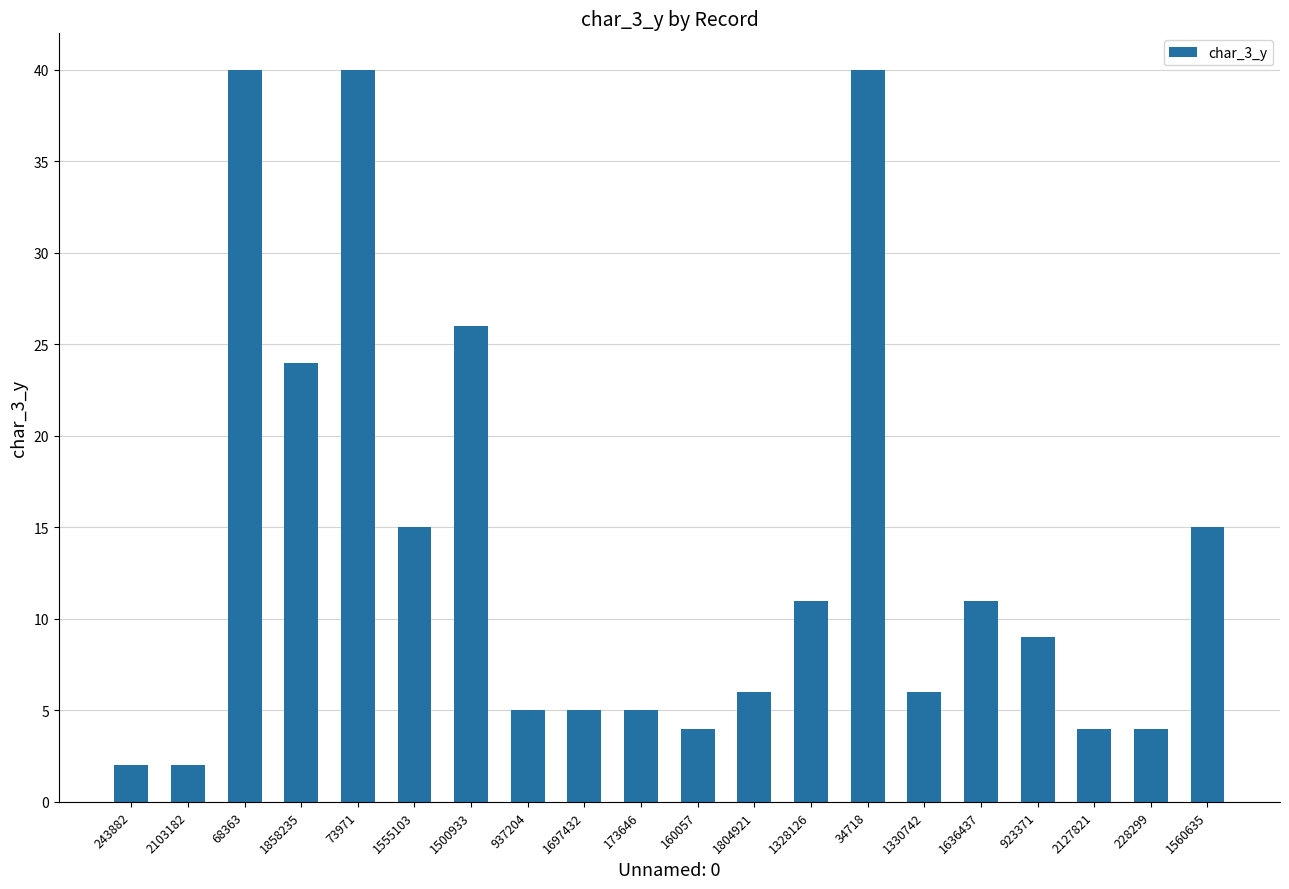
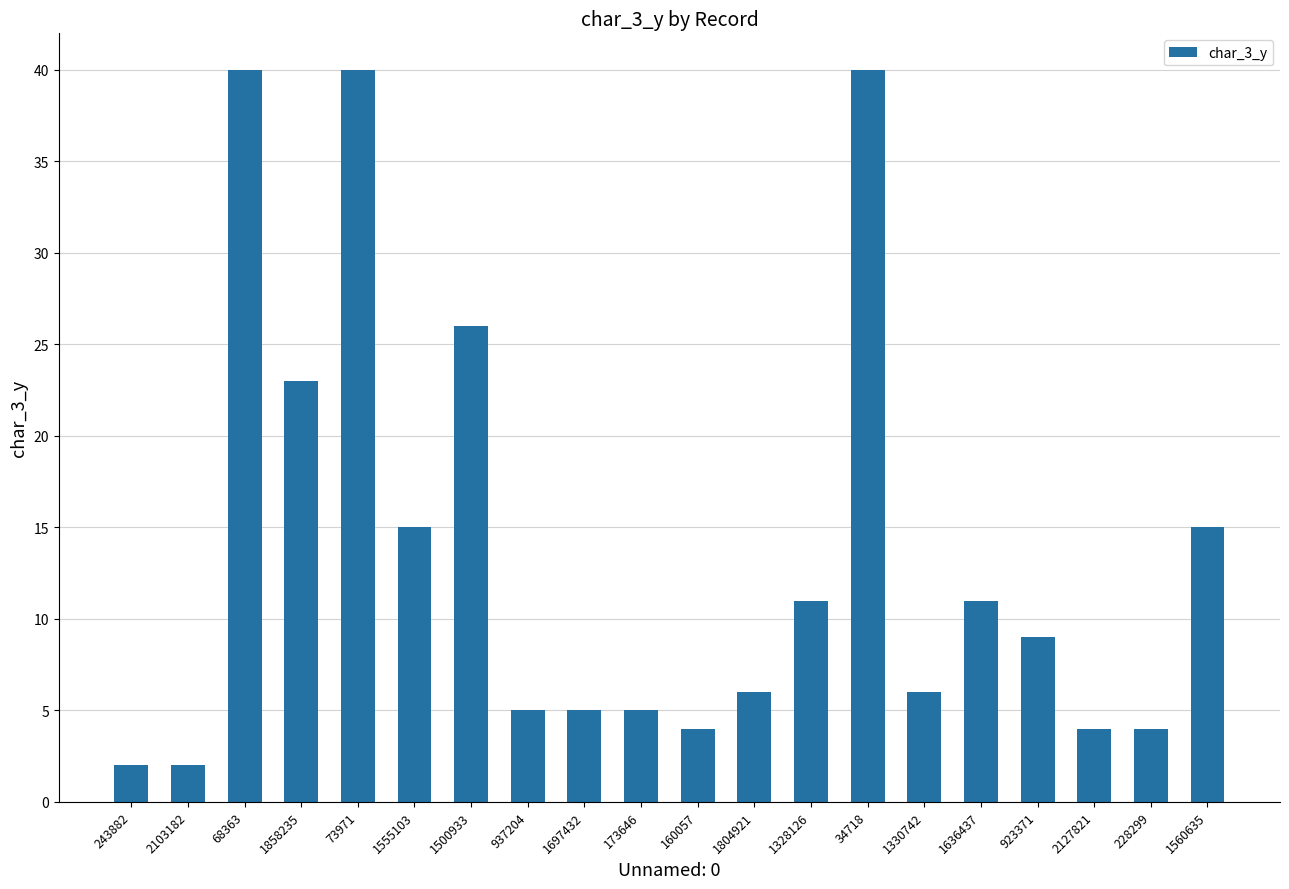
1858235: 24 -> 23
